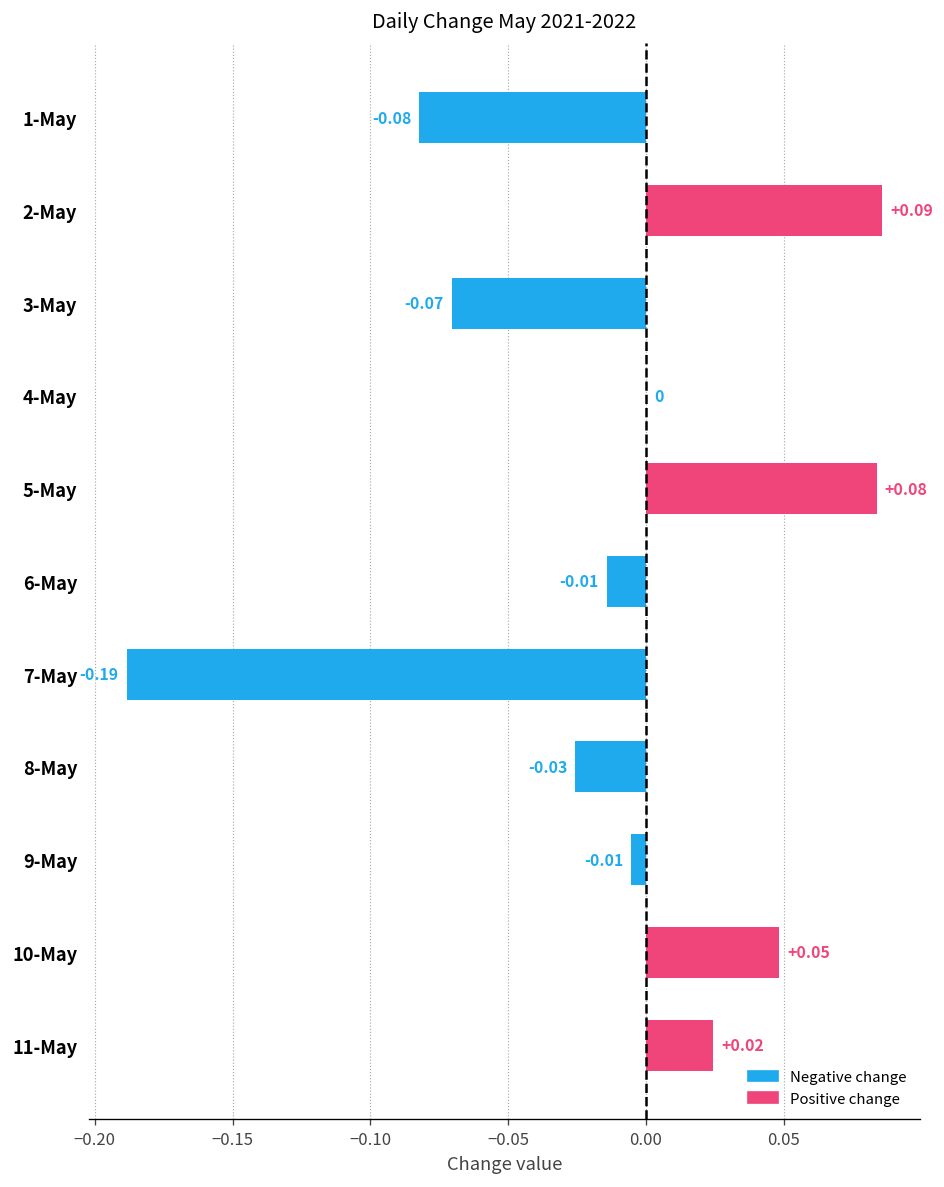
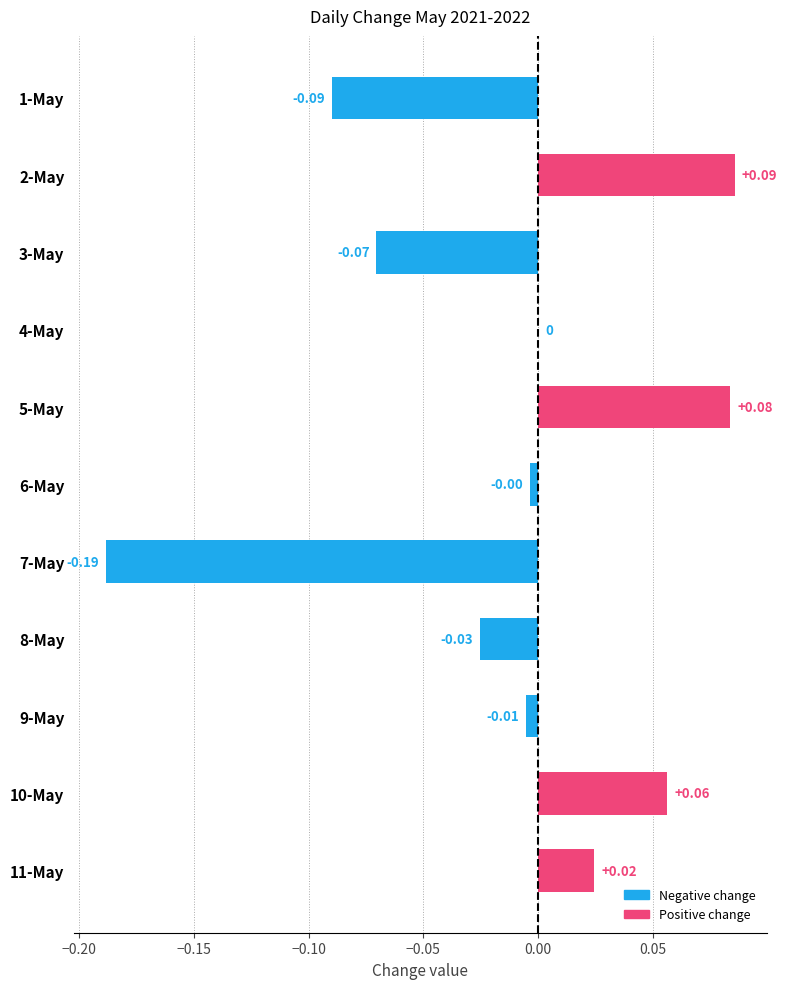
1-May: -0.08 -> -0.09
6-May: -0.01 -> -0.00
10-May: +0.05 -> +0.06
